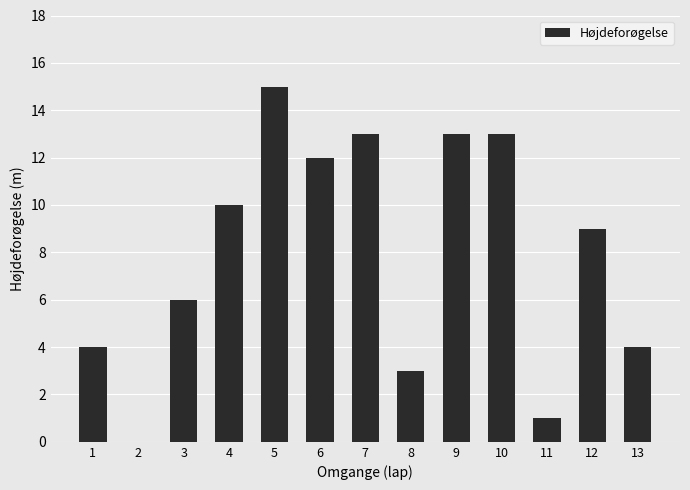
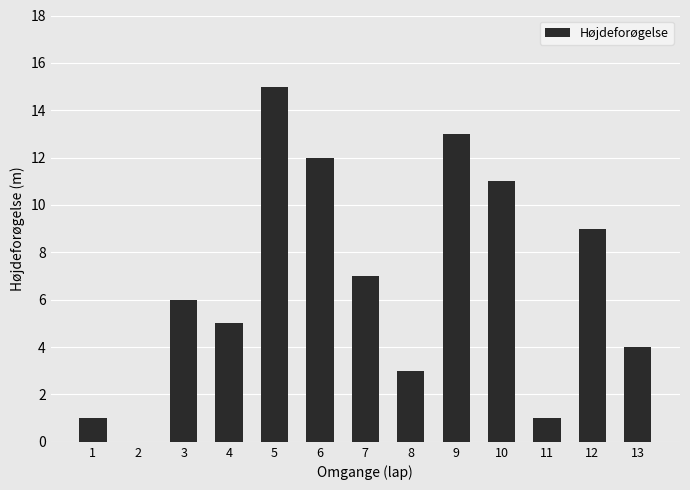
1: 4 -> 1
4: 10 -> 5
7: 13 -> 7
10: 13 -> 11
